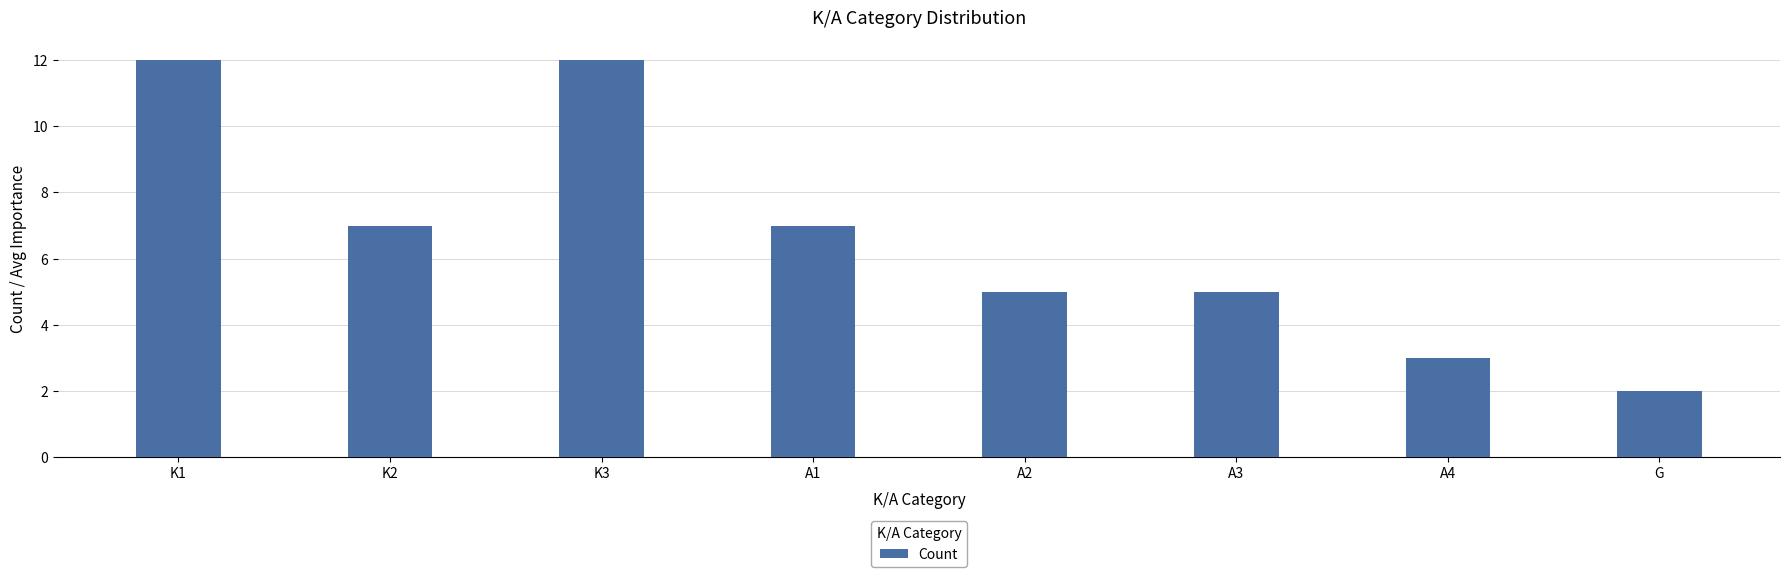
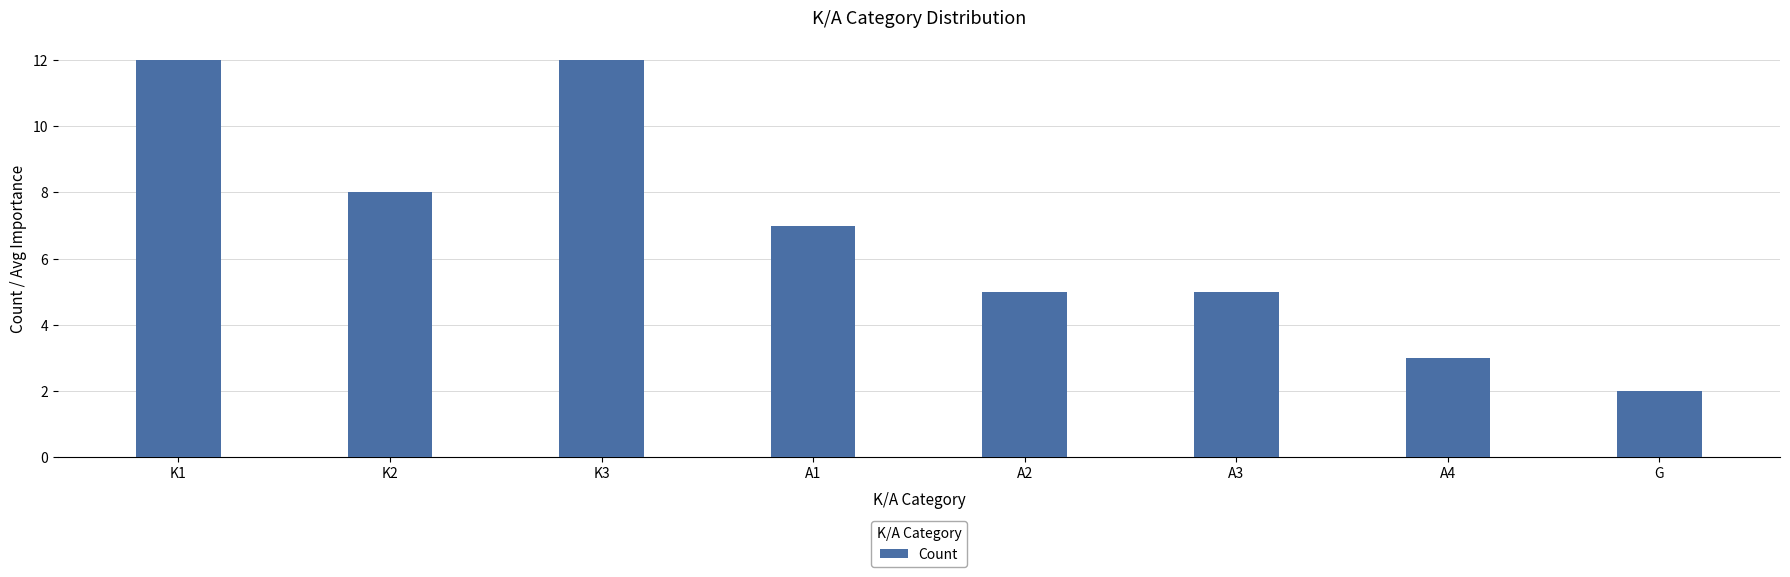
K2: 7 -> 8
